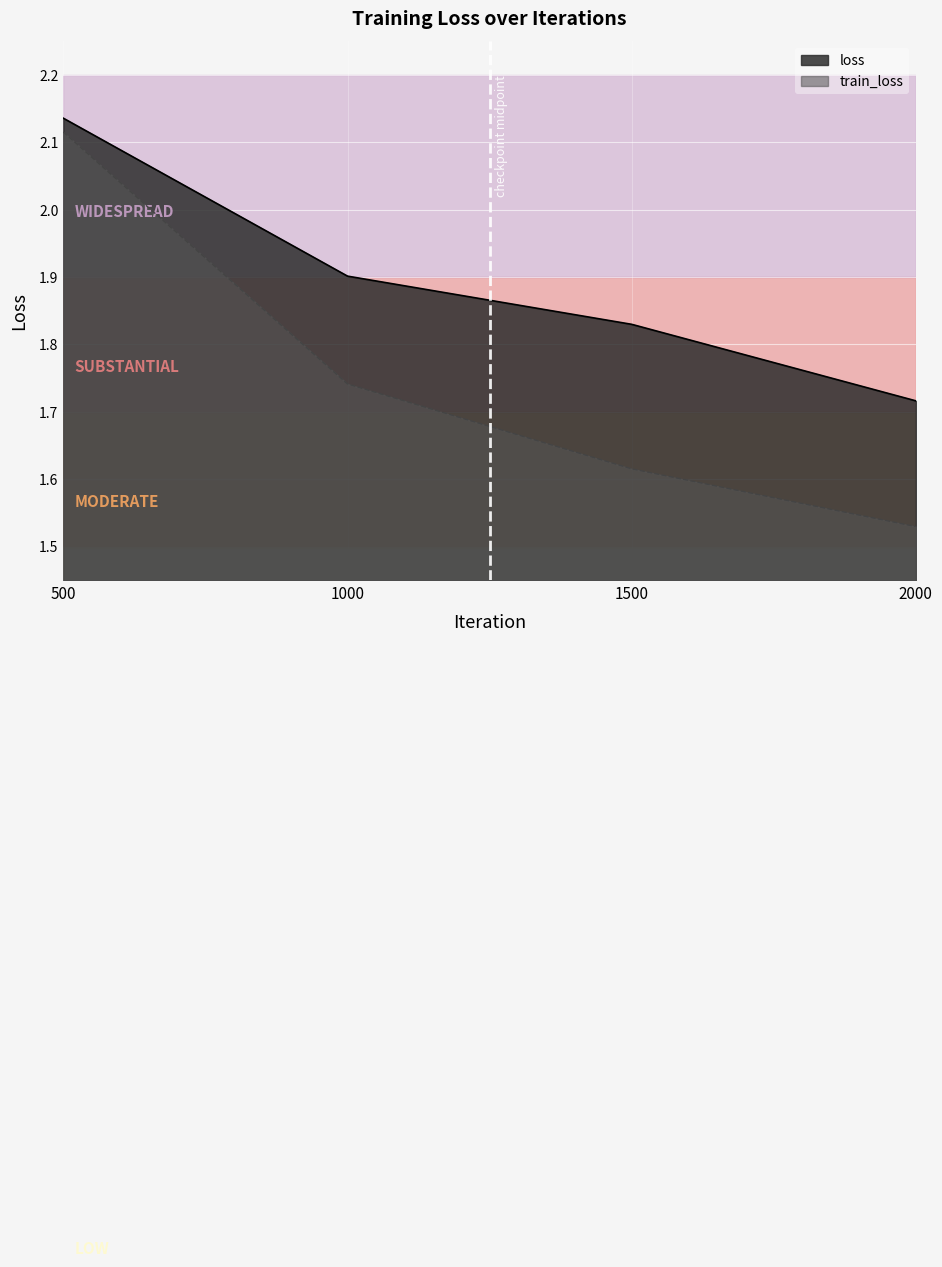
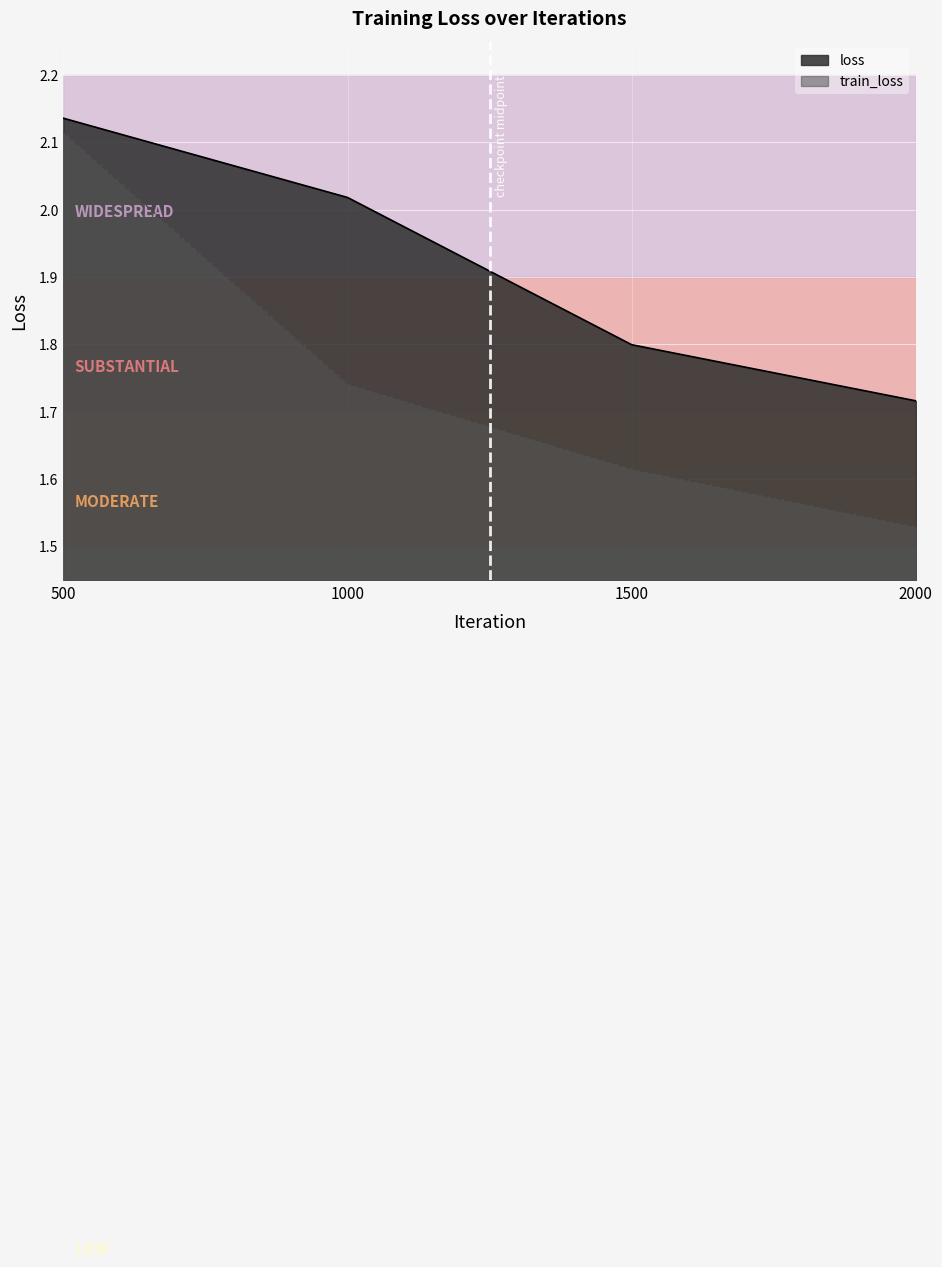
loss, 1000: 1.90 -> 2.02
loss, 1500: 1.83 -> 1.80
